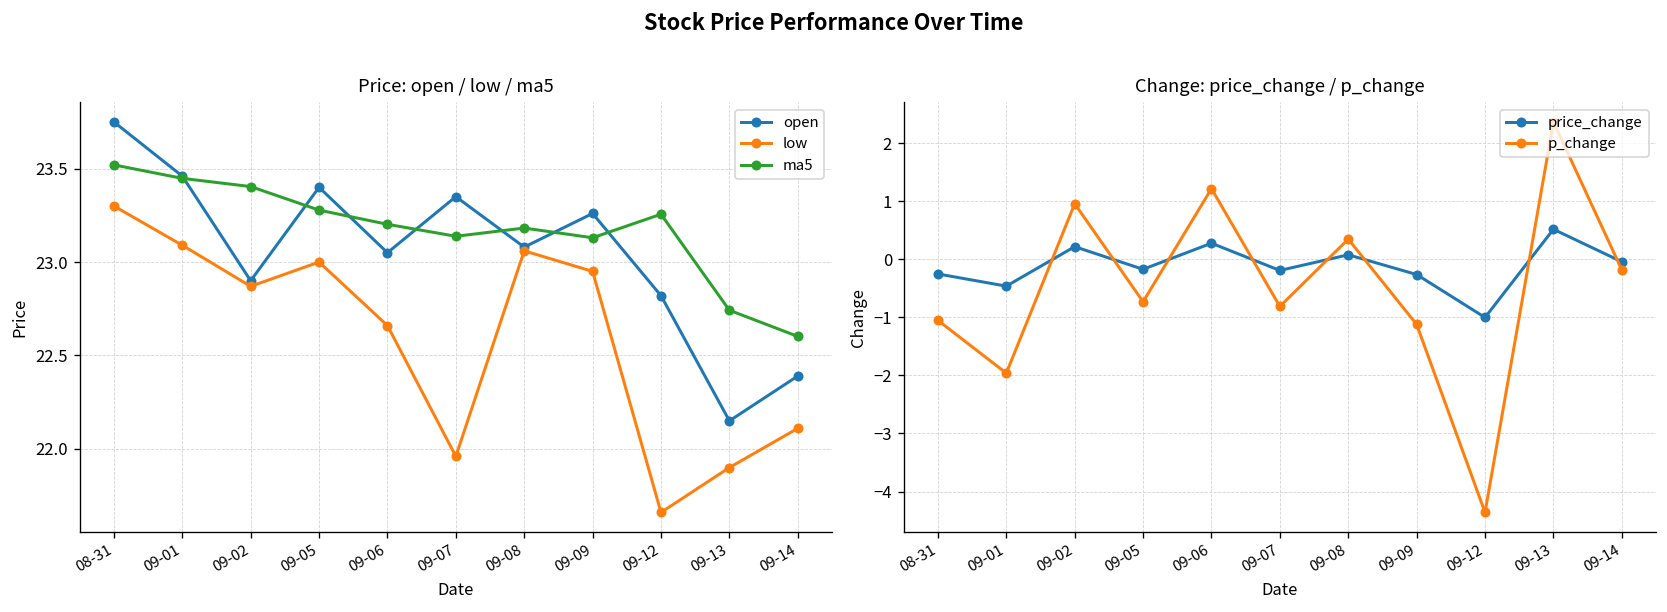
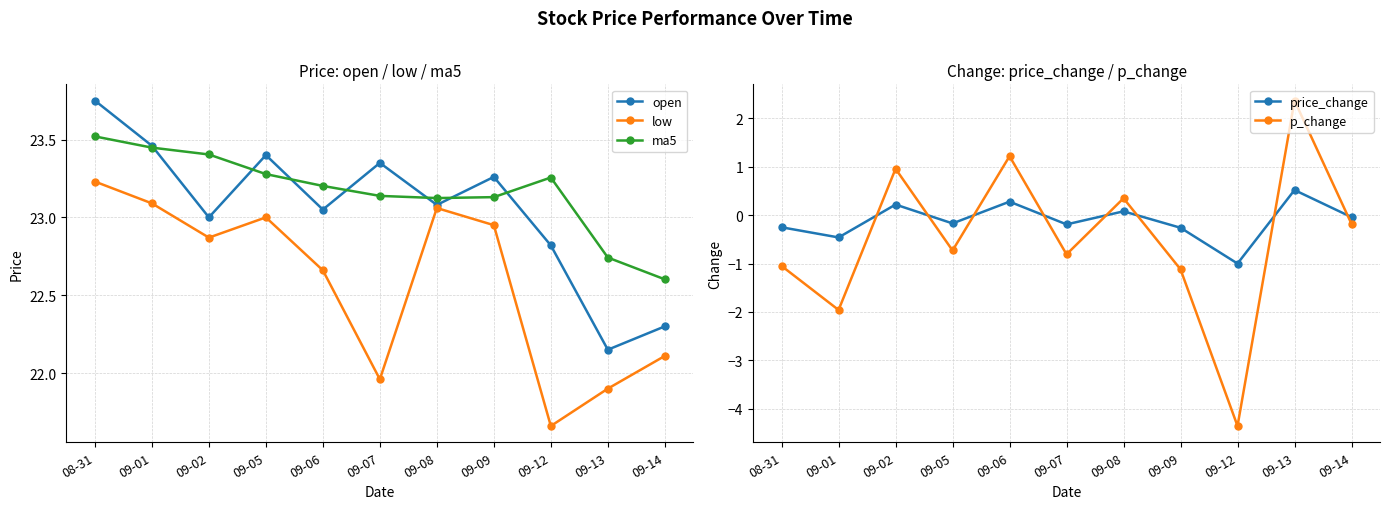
Price: open / low / ma5, low, 08-31: 23.30 -> 23.23
Price: open / low / ma5, open, 09-02: 22.9 -> 23.0
Price: open / low / ma5, ma5, 09-08: 23.18 -> 23.12
Price: open / low / ma5, open, 09-14: 22.39 -> 22.30
